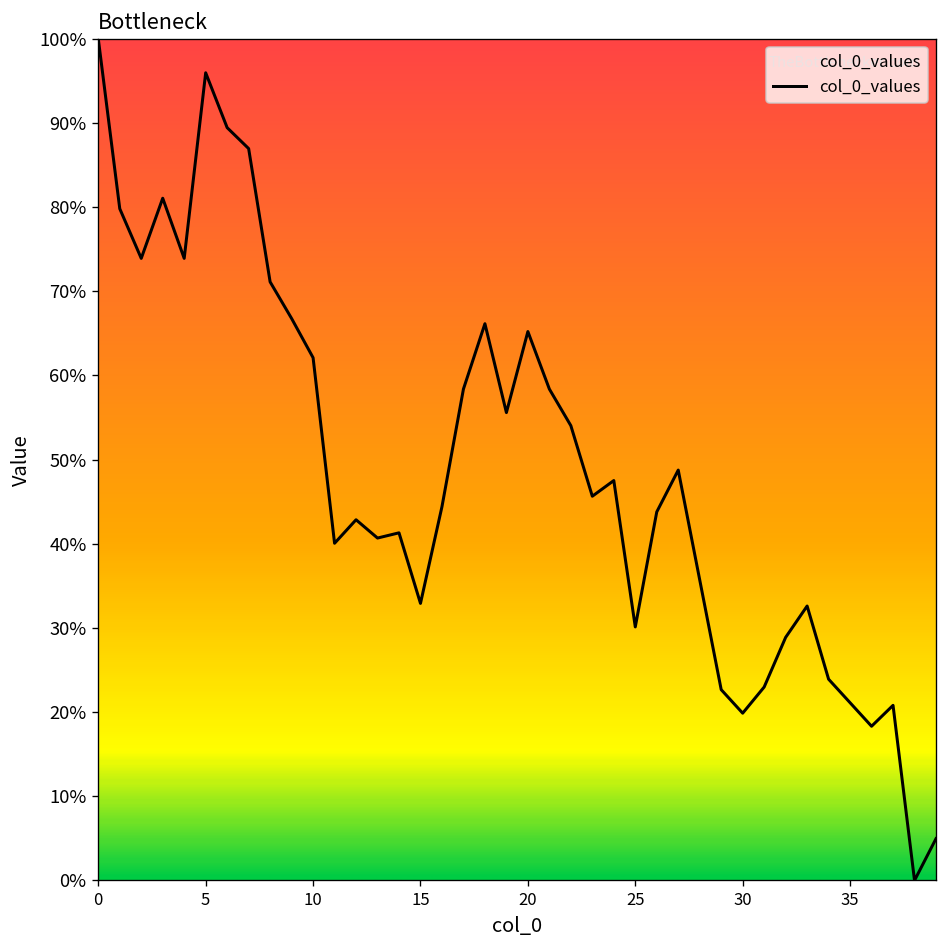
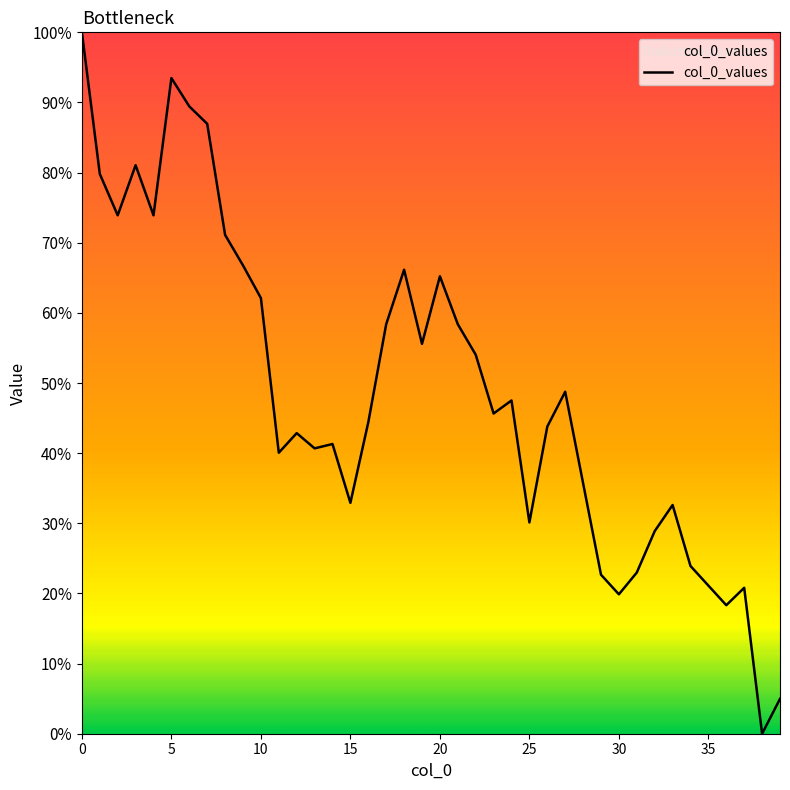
5: 96% -> 93%
